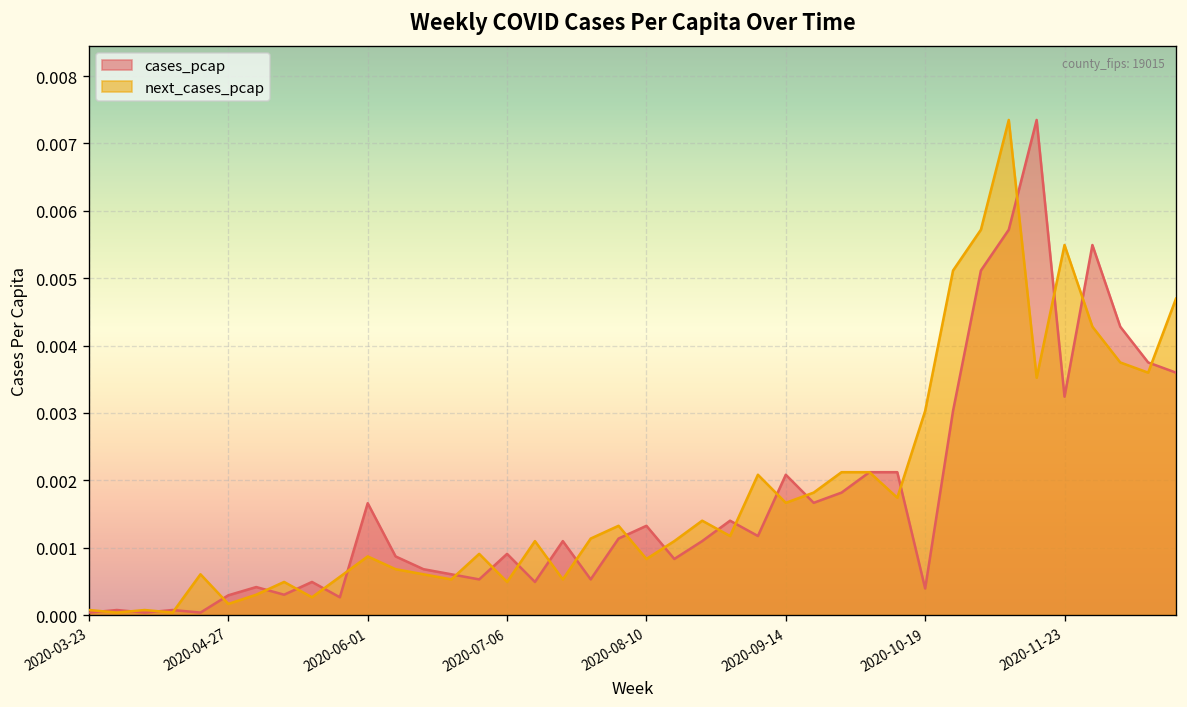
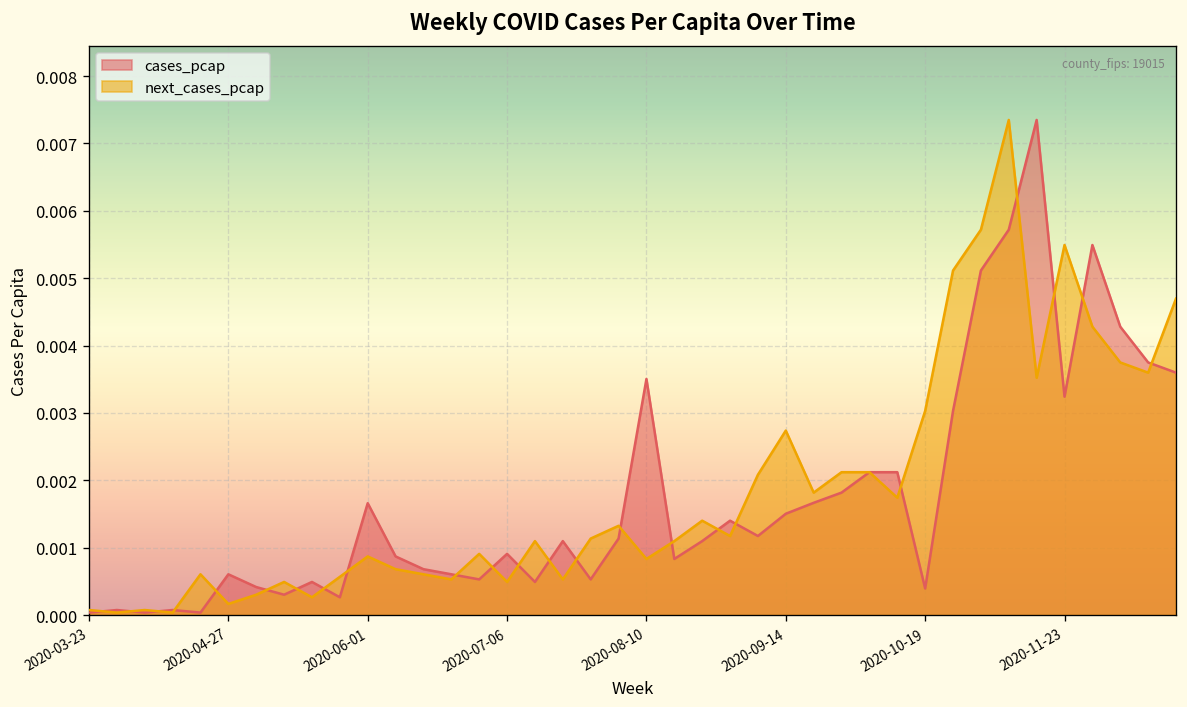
cases_pcap, 2020-04-27: 0.0003 -> 0.0006
cases_pcap, 2020-08-10: 0.0013 -> 0.0035
cases_pcap, 2020-09-14: 0.0021 -> 0.0015
next_cases_pcap, 2020-09-14: 0.0017 -> 0.0027
